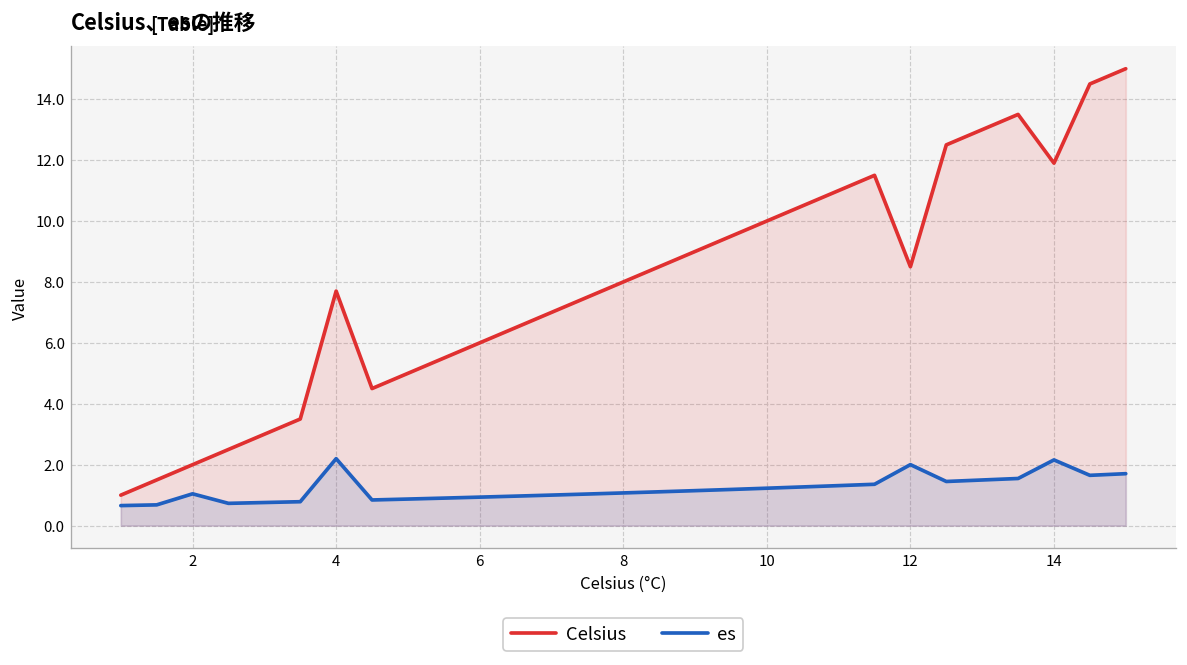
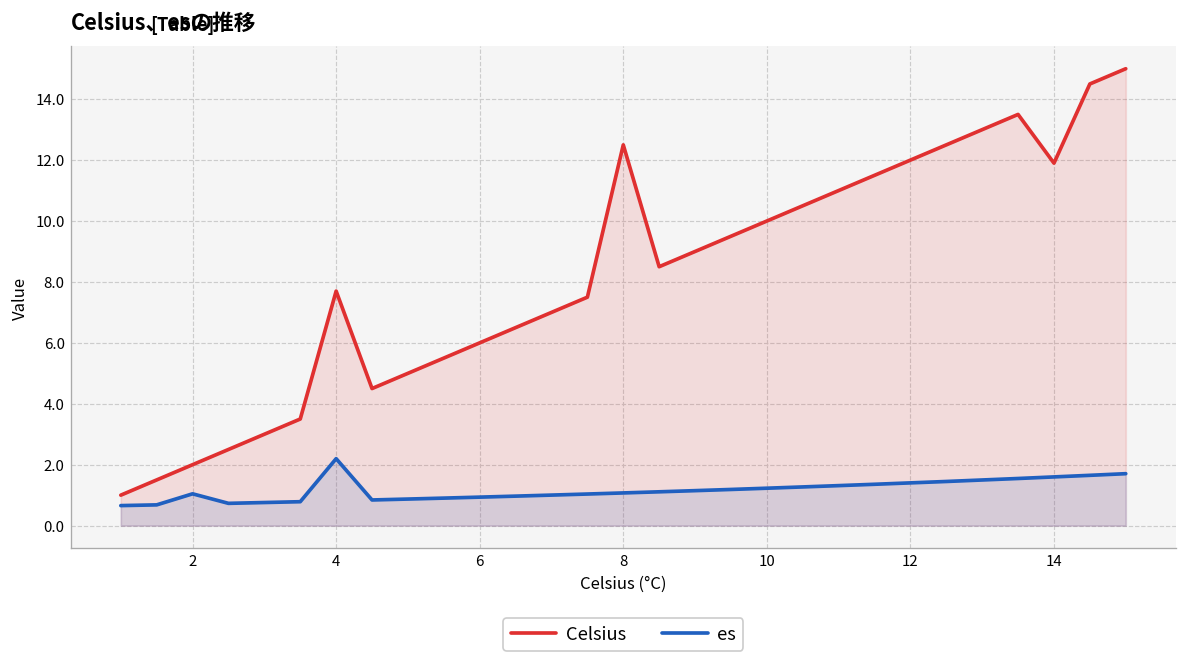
Celsius, 8: 8.0 -> 12.5
Celsius, 12: 8.5 -> 12.0
es, 12: 2.0 -> 1.4
es, 14: 2.2 -> 1.6
